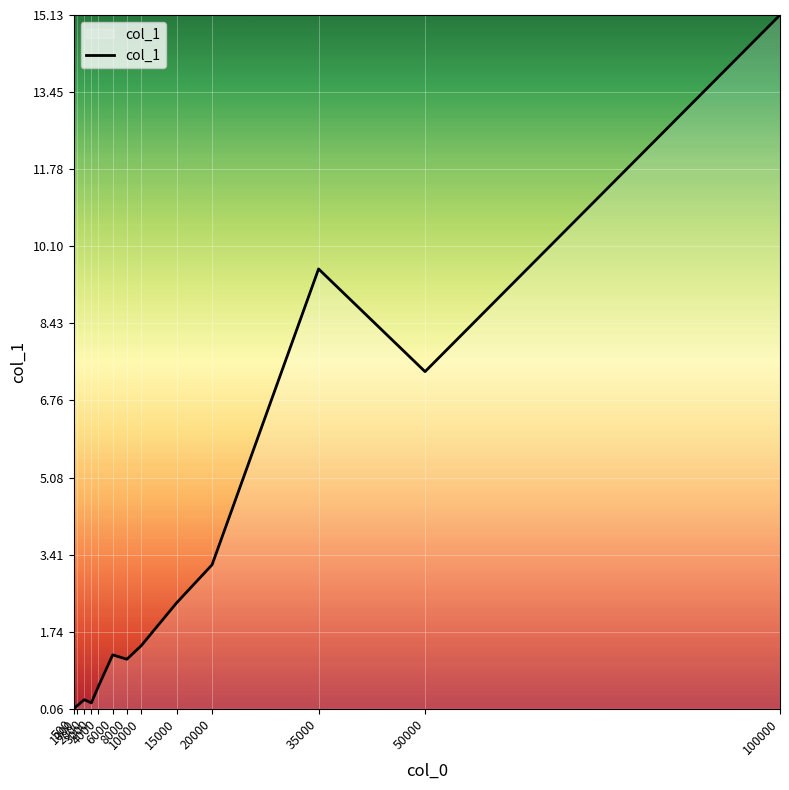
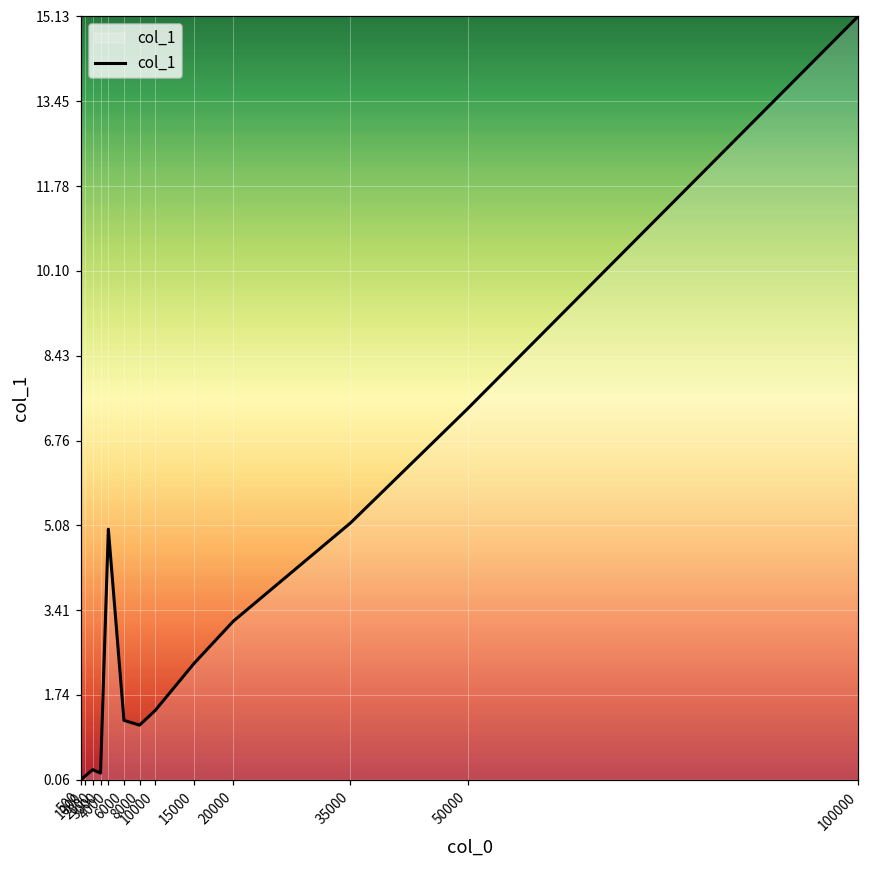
4000: 0.6 -> 5.0
35000: 9.6 -> 5.1
